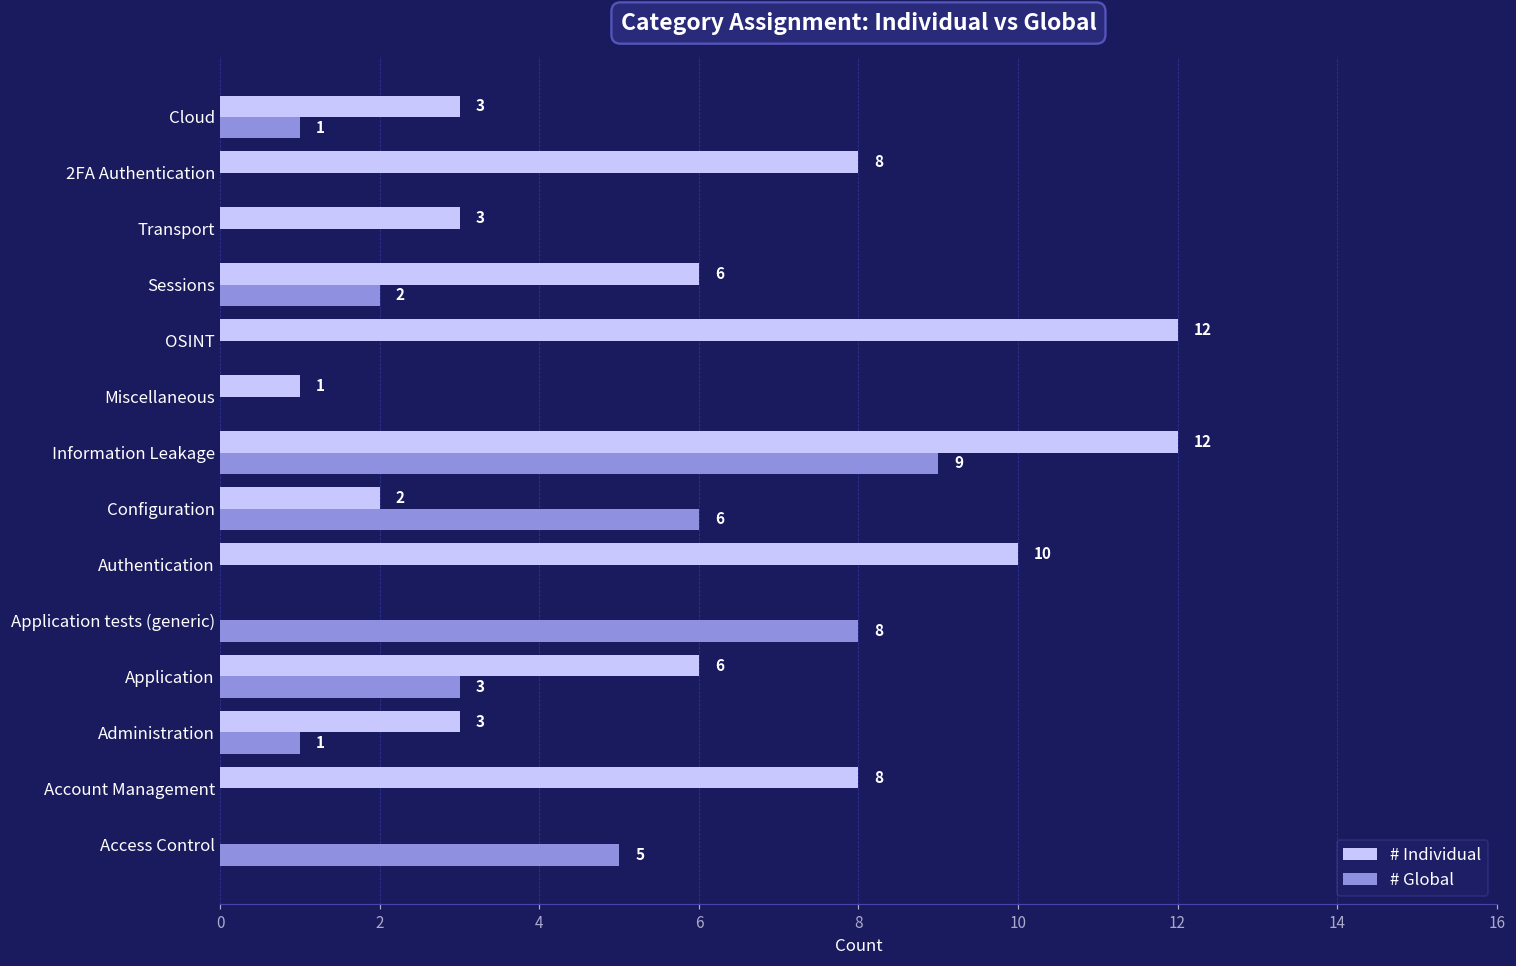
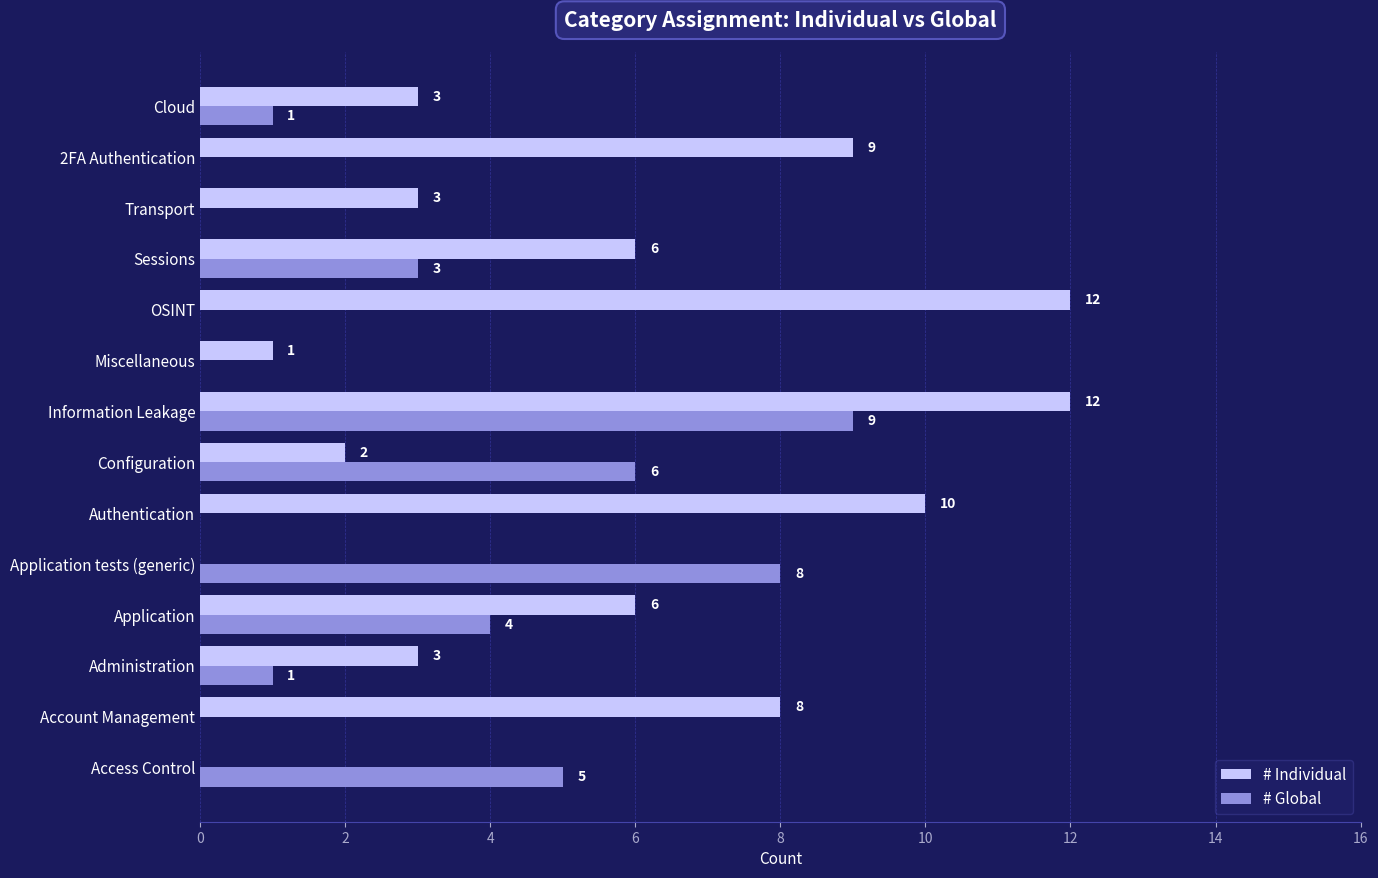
# Individual, 2FA Authentication: 8 -> 9
# Global, Sessions: 2 -> 3
# Global, Application: 3 -> 4
